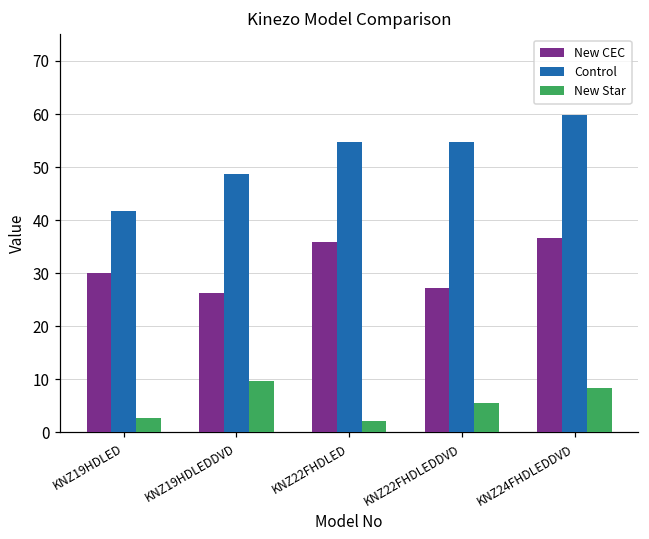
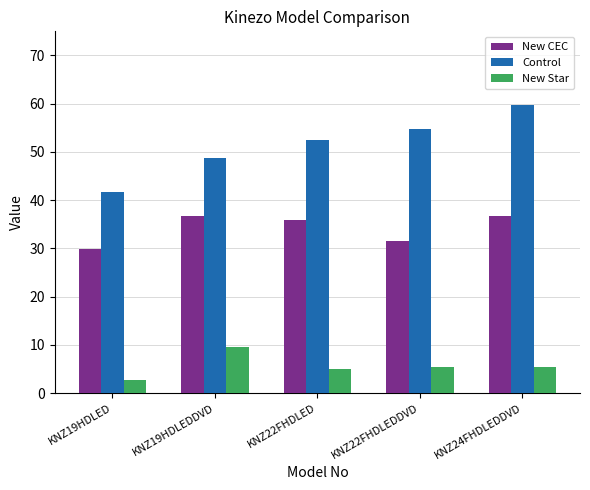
New CEC, KNZ19HDLEDDVD: 26 -> 37
Control, KNZ22FHDLED: 55 -> 53
New Star, KNZ22FHDLED: 2 -> 5
New CEC, KNZ22FHDLEDDVD: 27 -> 32
New Star, KNZ24FHDLEDDVD: 8 -> 6
